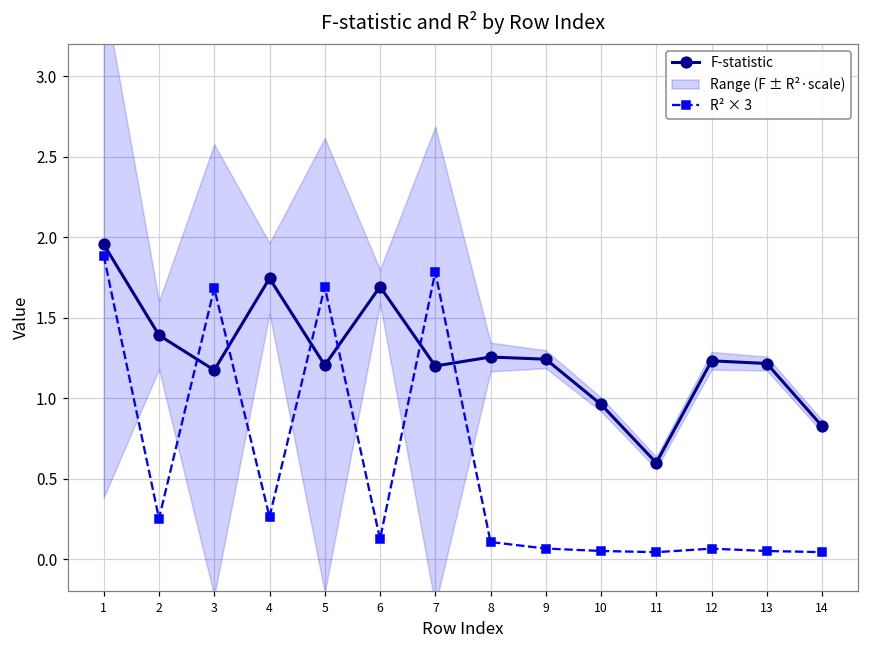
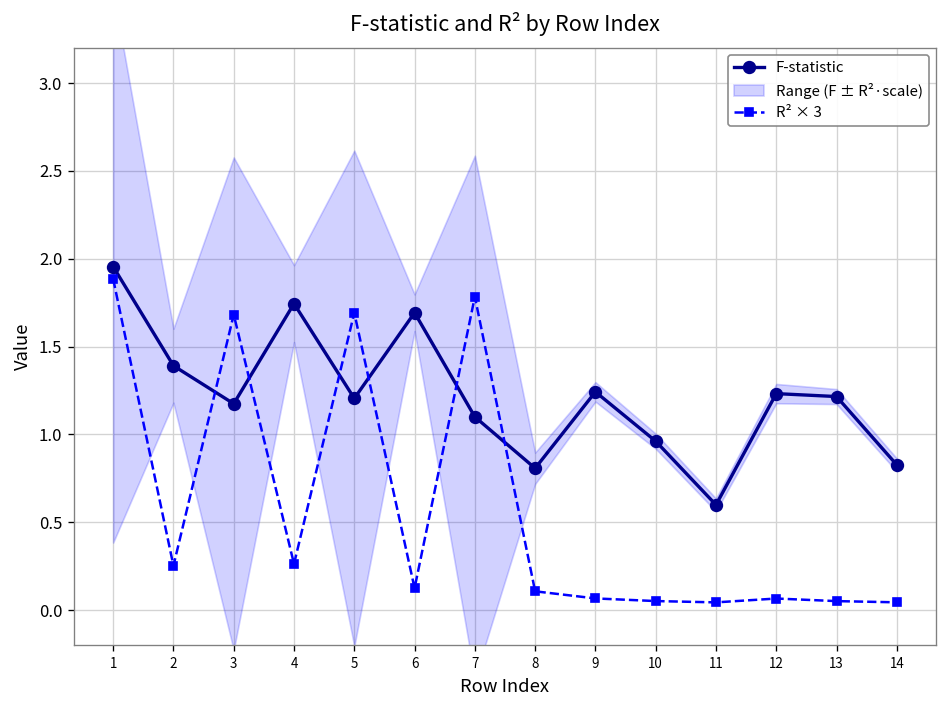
F-statistic, 7: 1.2 -> 1.1
F-statistic, 8: 1.26 -> 0.81
